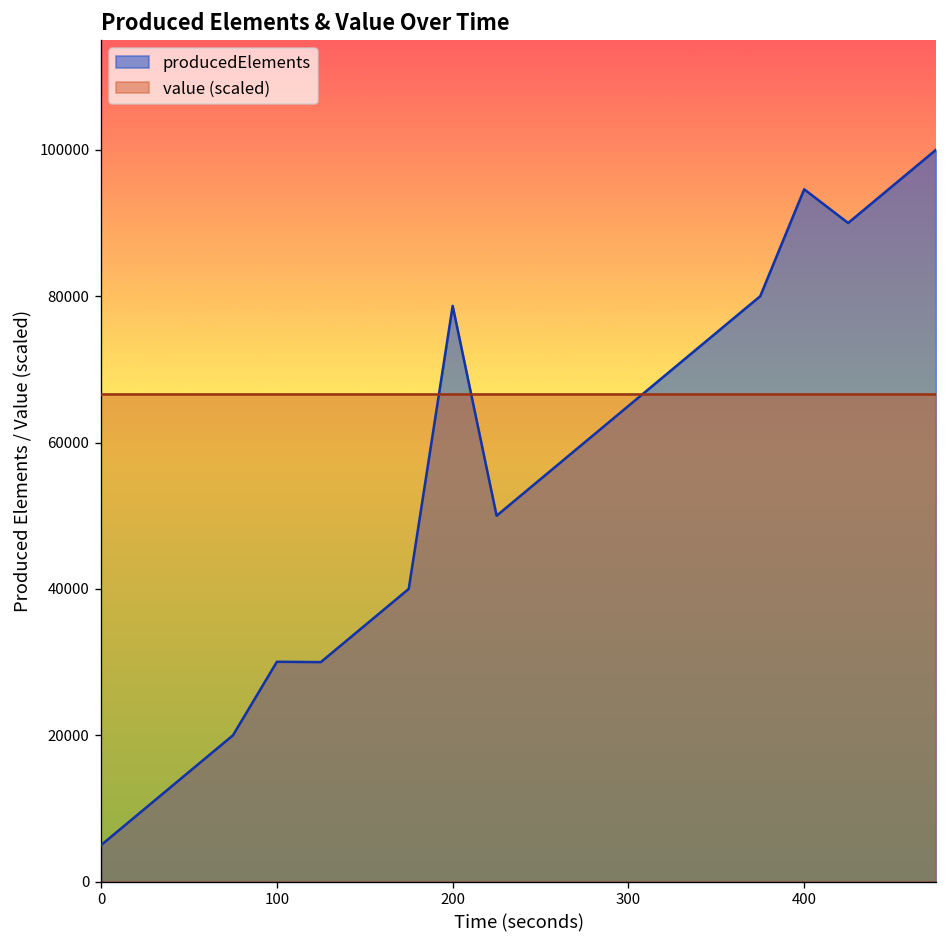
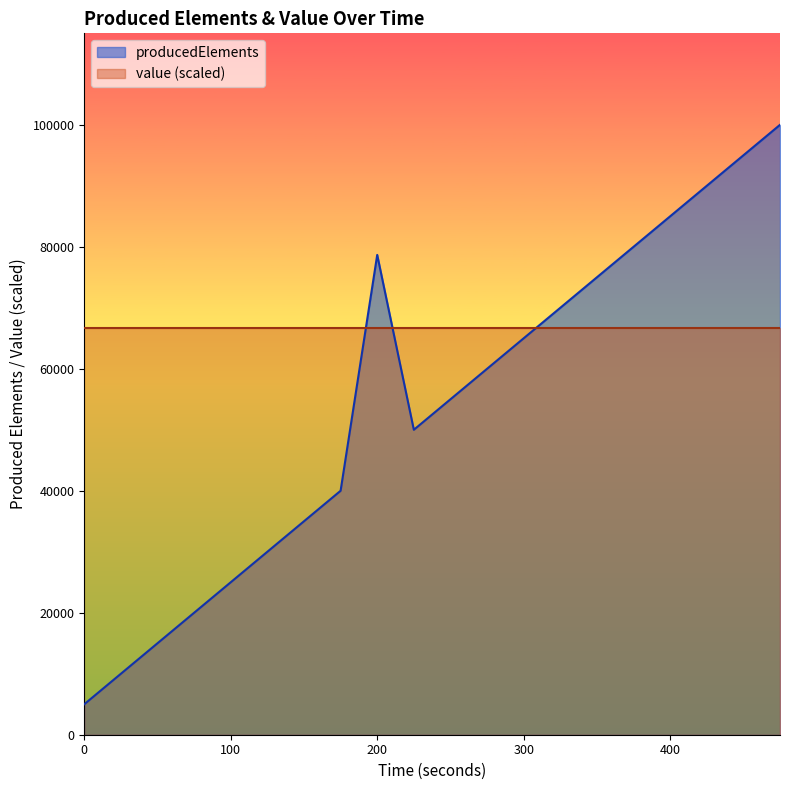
producedElements, 100: 30000 -> 25000
producedElements, 400: 95000 -> 85000
